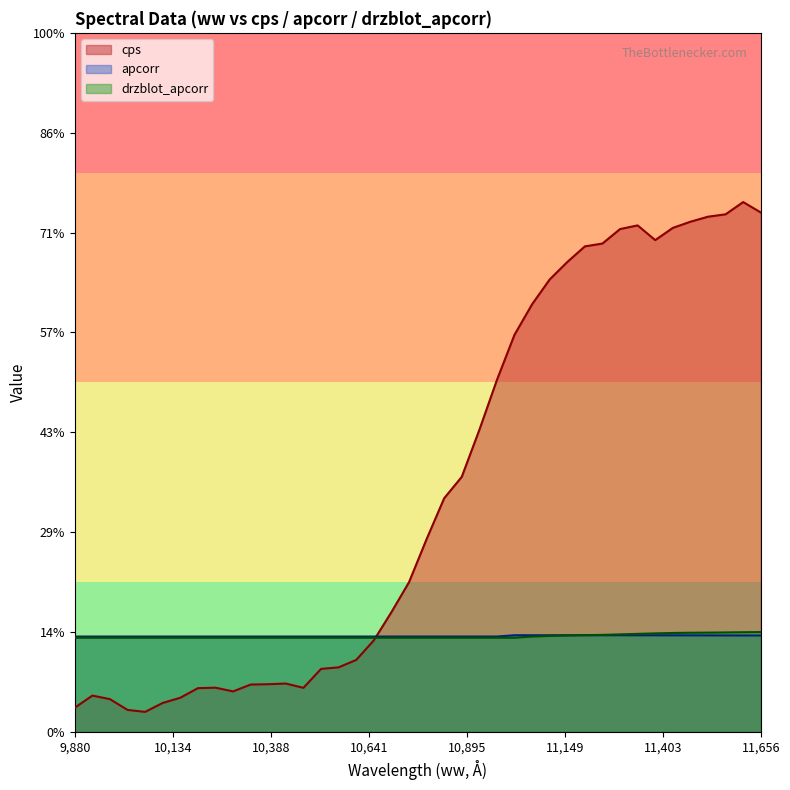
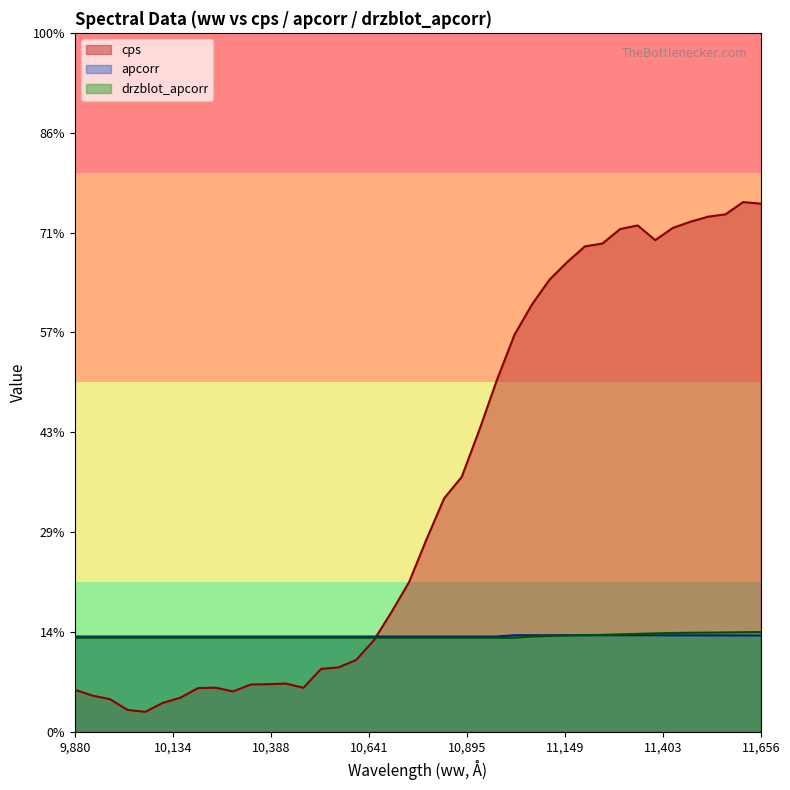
cps, 9,880: 3% -> 6%
cps, 11,656: 74% -> 76%
